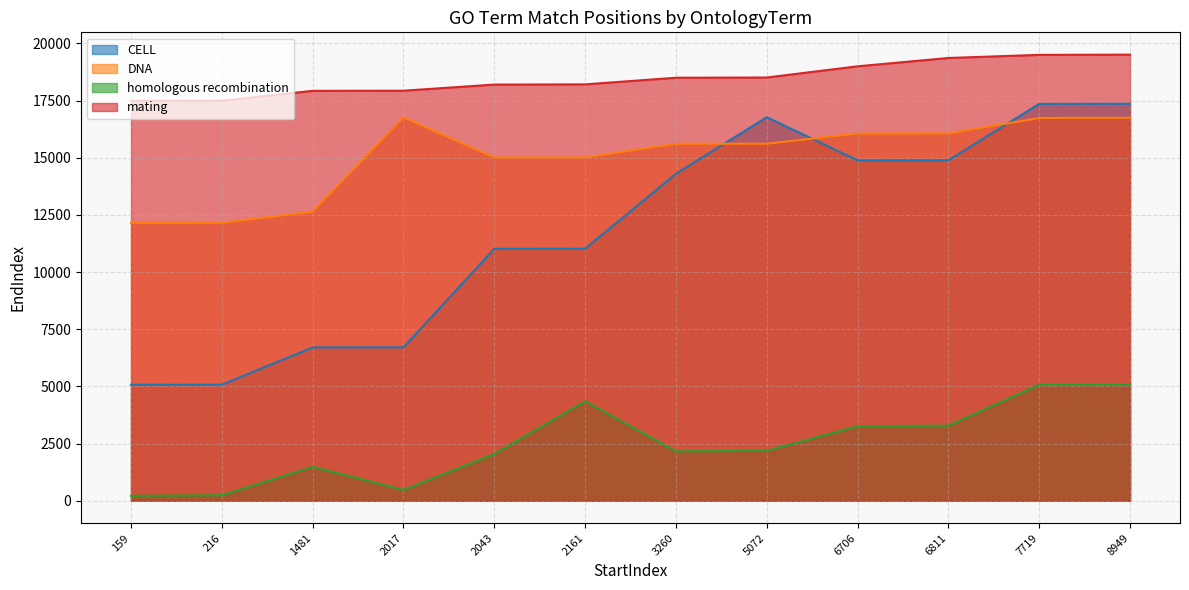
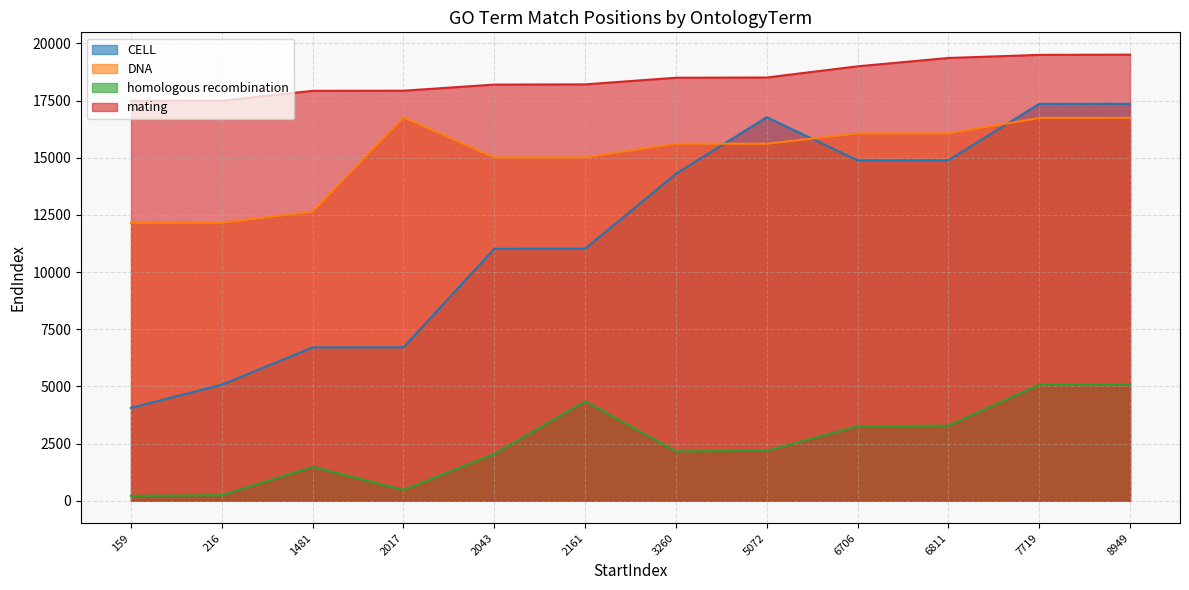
CELL, 159: 5100 -> 4100
